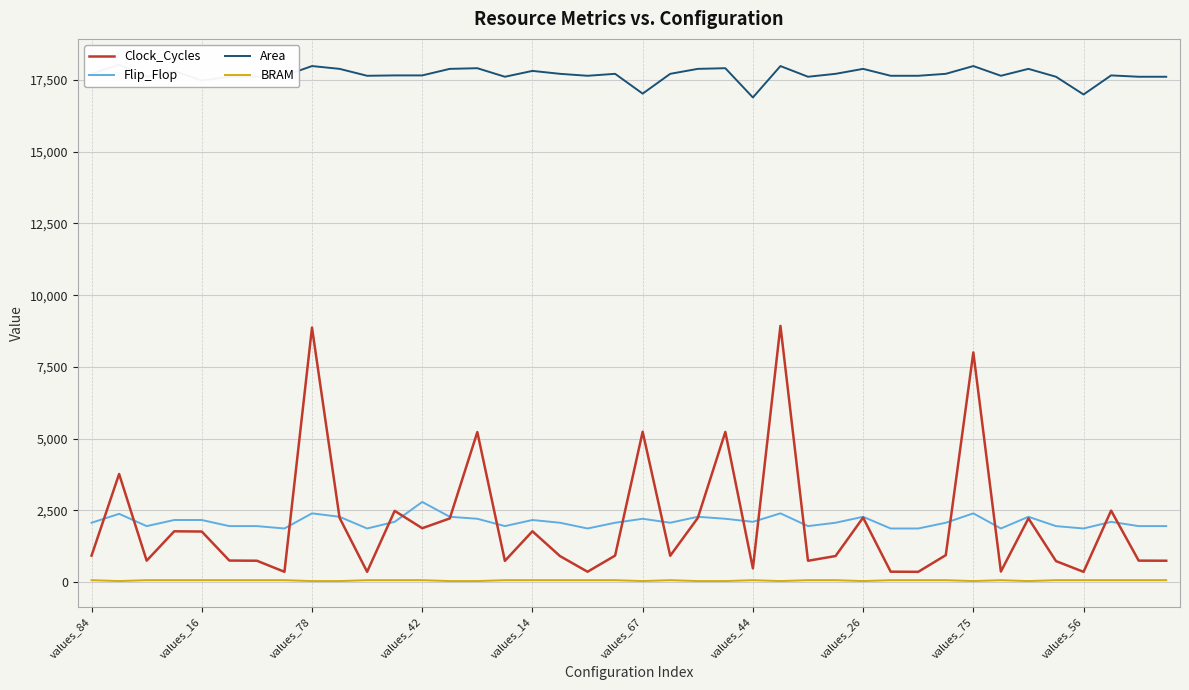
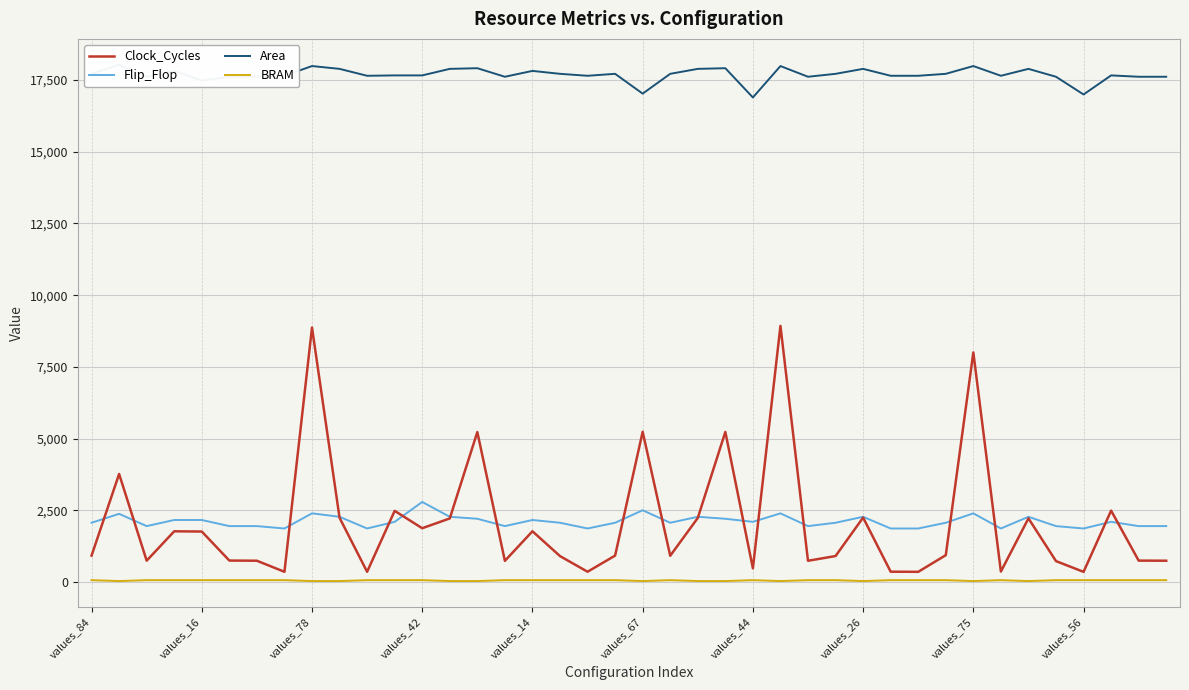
Flip_Flop, values_67: 2,200 -> 2,500
